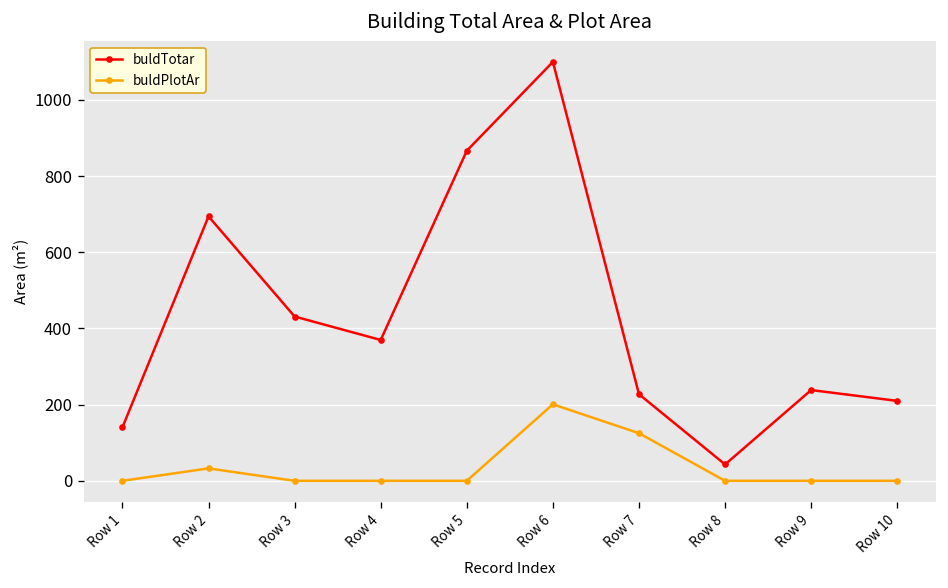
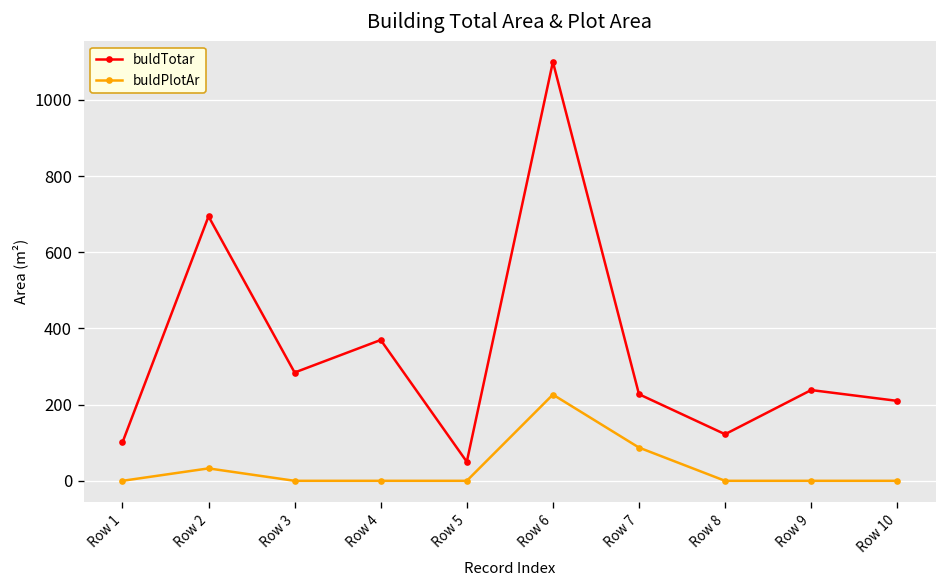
buldTotar, Row 1: 140 -> 100
buldTotar, Row 3: 430 -> 280
buldTotar, Row 5: 870 -> 50
buldPlotAr, Row 6: 200 -> 230
buldPlotAr, Row 7: 130 -> 90
buldTotar, Row 8: 40 -> 120
